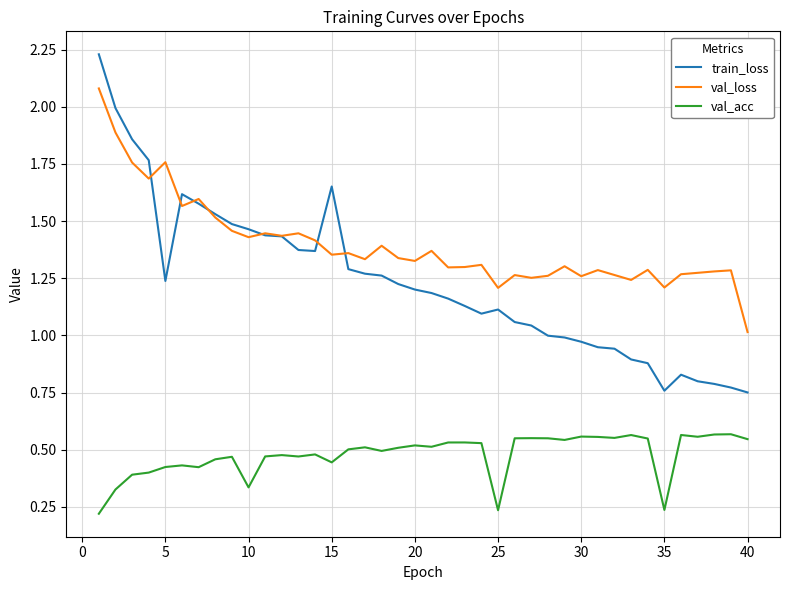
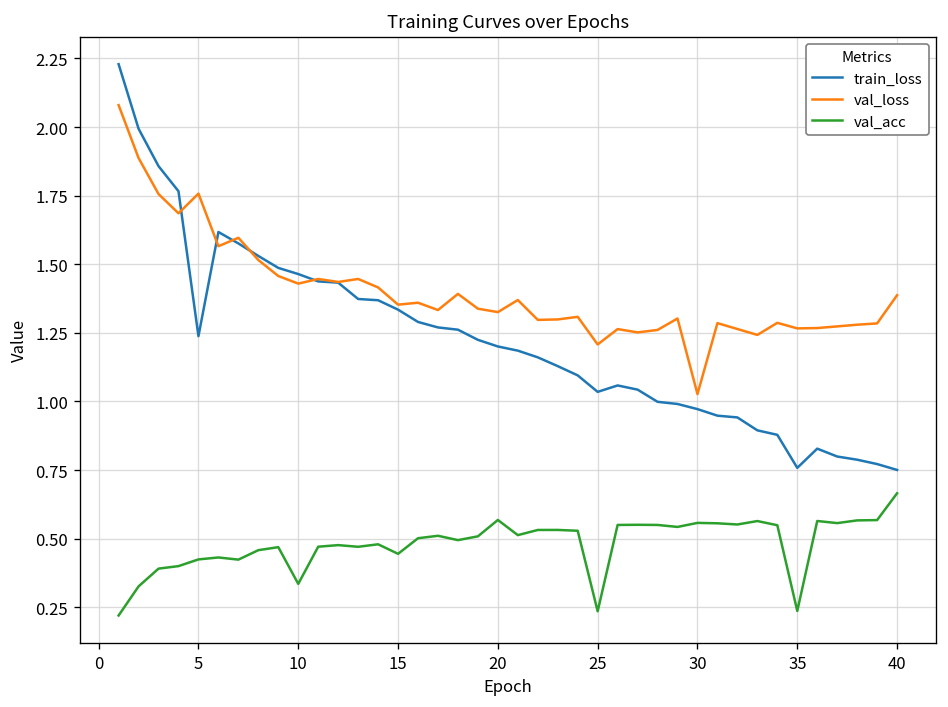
train_loss, 15: 1.65 -> 1.33
val_acc, 20: 0.52 -> 0.57
train_loss, 25: 1.11 -> 1.03
val_loss, 30: 1.26 -> 1.03
val_loss, 35: 1.21 -> 1.27
val_loss, 40: 1.01 -> 1.39
val_acc, 40: 0.55 -> 0.67
